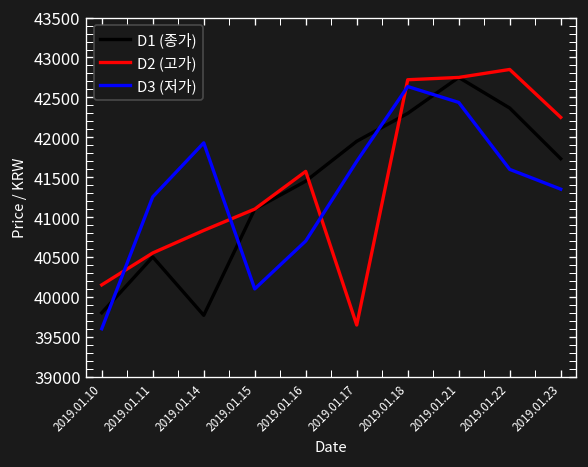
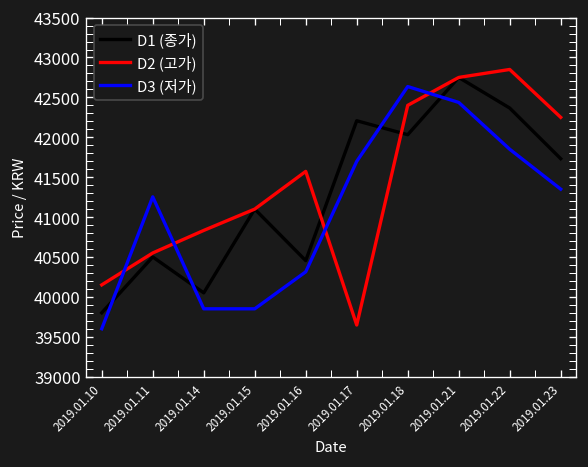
D1 (종가), 2019.01.14: 39800 -> 40100
D3 (저가), 2019.01.14: 41900 -> 39900
D3 (저가), 2019.01.15: 40100 -> 39900
D1 (종가), 2019.01.16: 41500 -> 40500
D3 (저가), 2019.01.16: 40700 -> 40300
D1 (종가), 2019.01.17: 42000 -> 42200
D1 (종가), 2019.01.18: 42300 -> 42000
D2 (고가), 2019.01.18: 42700 -> 42400
D3 (저가), 2019.01.22: 41600 -> 41900
